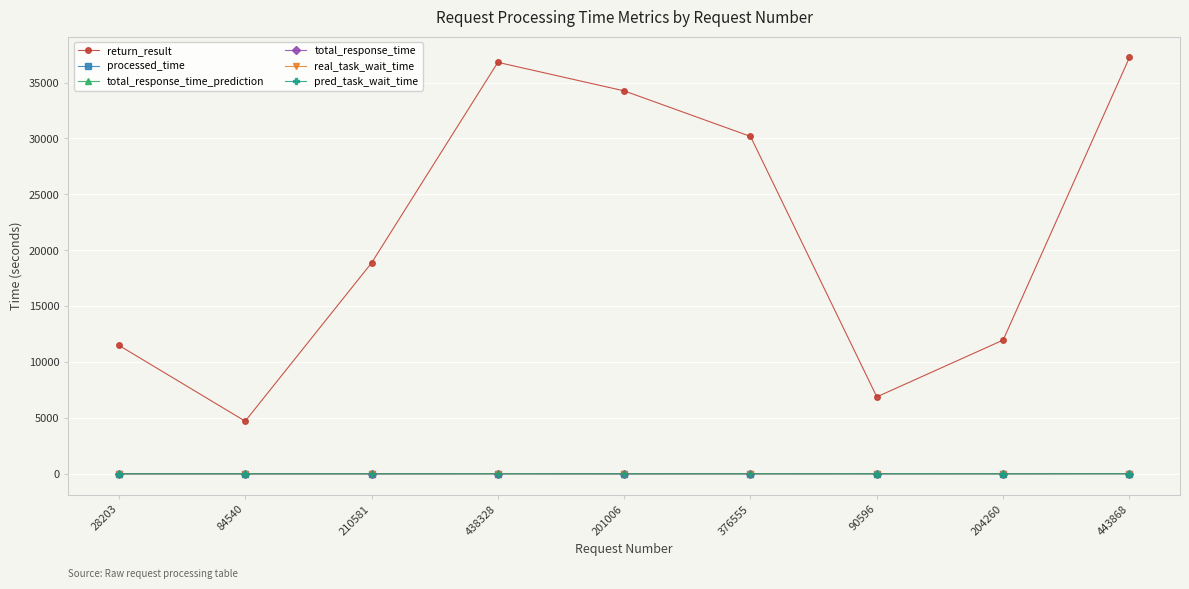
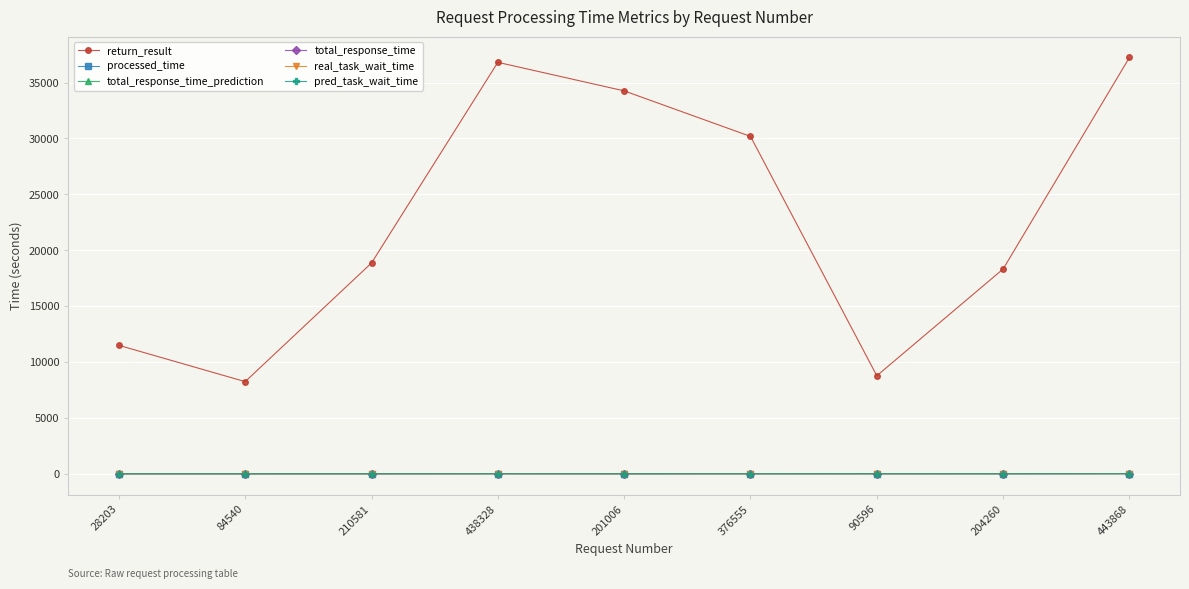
return_result, 84540: 4700 -> 8200
return_result, 90596: 6900 -> 8800
return_result, 204260: 12000 -> 18300
